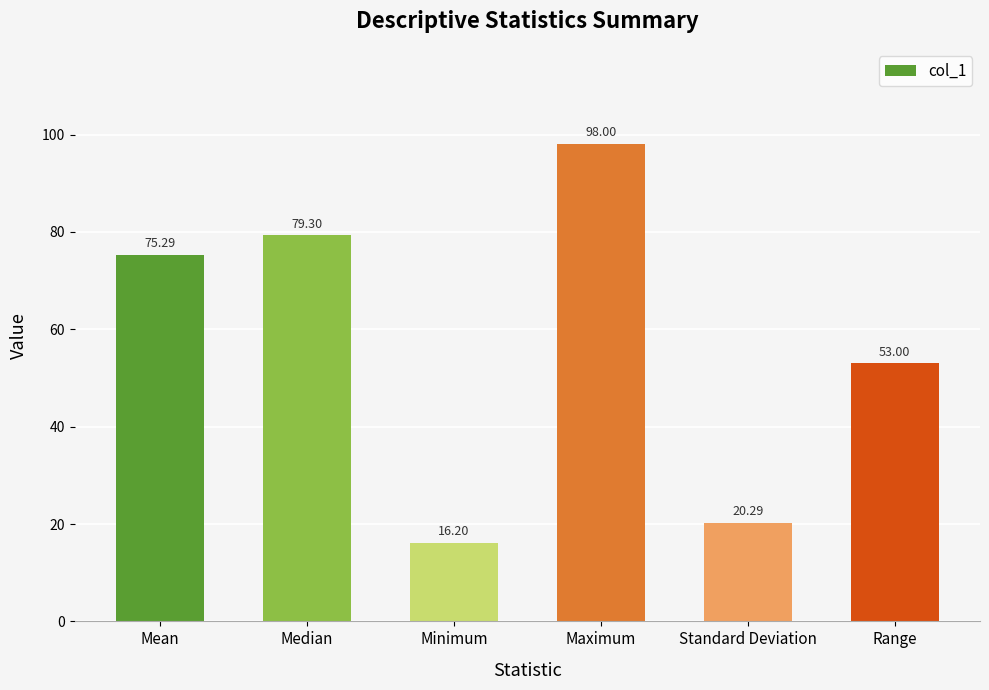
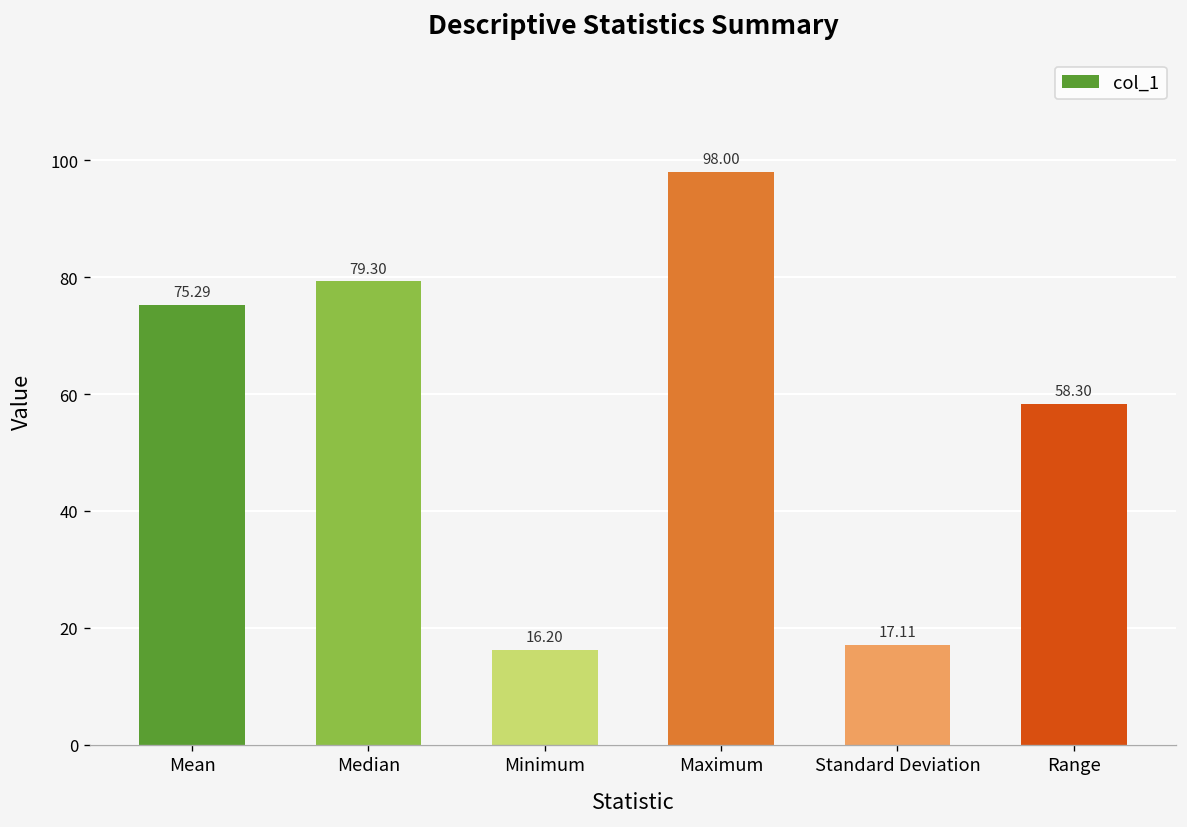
Standard Deviation: 20.29 -> 17.11
Range: 53.00 -> 58.30
